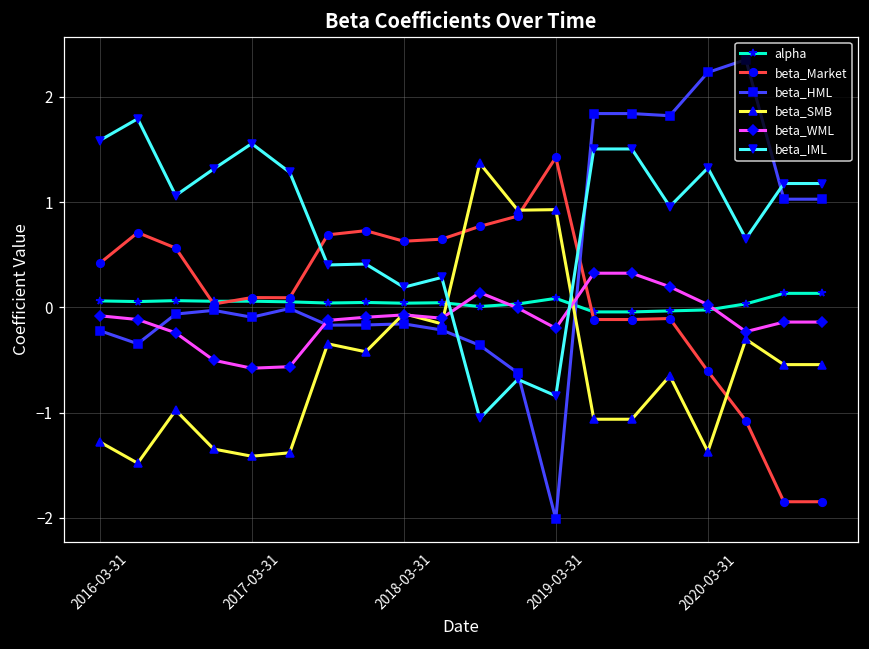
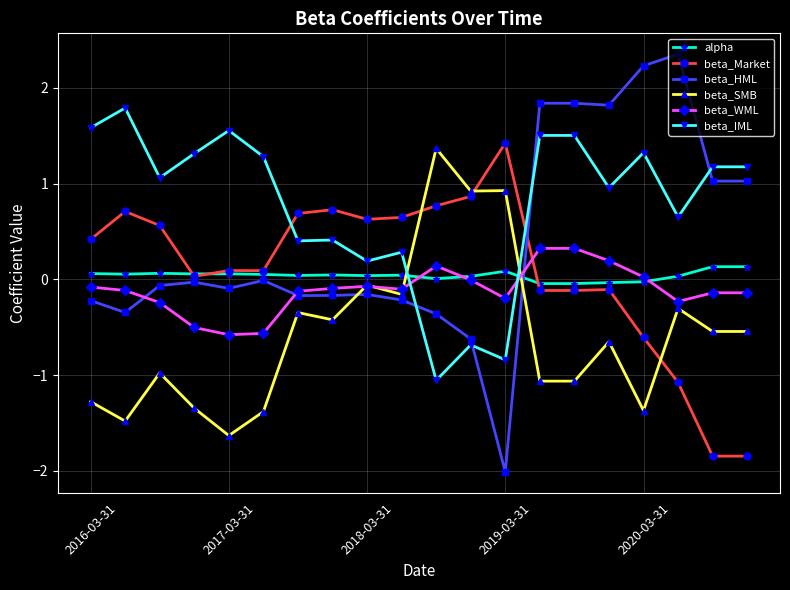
beta_SMB, 2017-03-31: -1.4 -> -1.6
